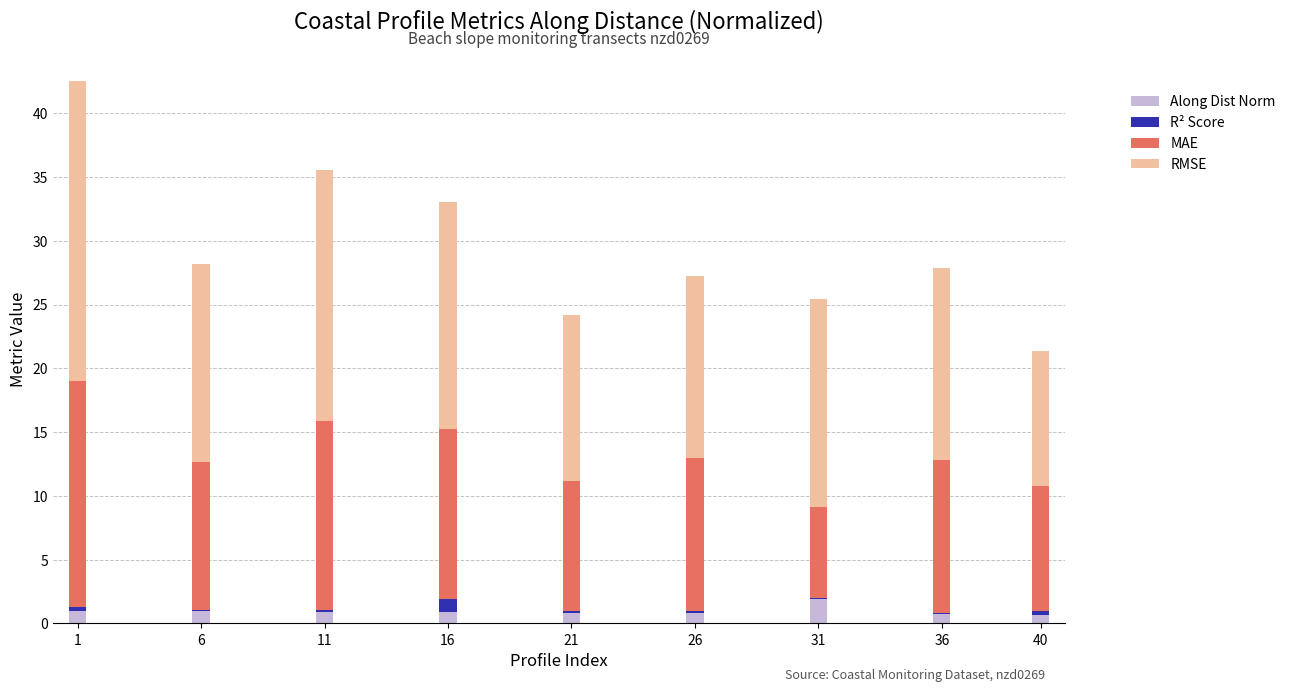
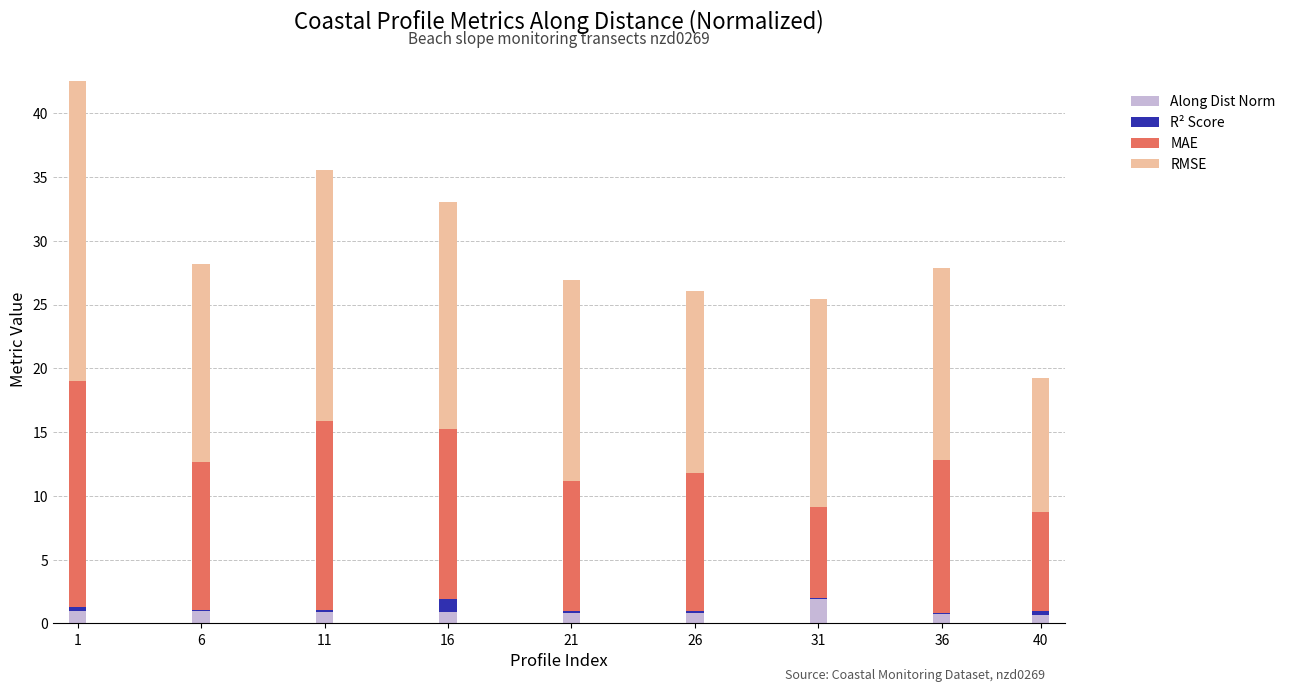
RMSE, 21: 13.0 -> 15.8
MAE, 26: 12.0 -> 10.8
MAE, 40: 9.8 -> 7.8
